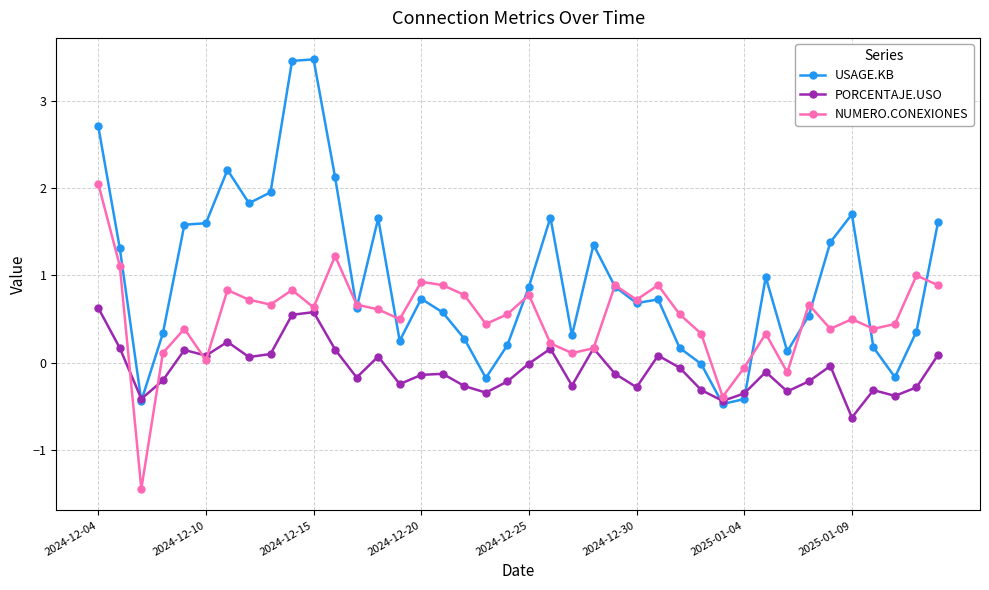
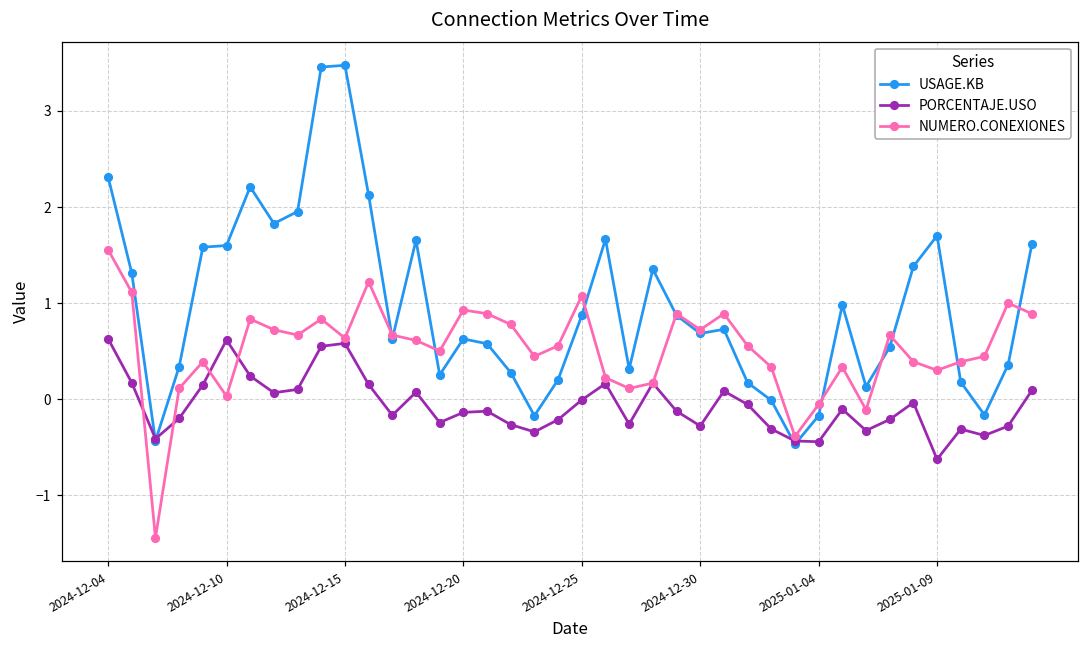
USAGE.KB, 2024-12-04: 2.7 -> 2.3
NUMERO.CONEXIONES, 2024-12-04: 2.1 -> 1.6
PORCENTAJE.USO, 2024-12-10: 0.1 -> 0.6
USAGE.KB, 2024-12-20: 0.7 -> 0.6
NUMERO.CONEXIONES, 2024-12-25: 0.8 -> 1.1
USAGE.KB, 2025-01-04: -0.4 -> -0.2
PORCENTAJE.USO, 2025-01-04: -0.35 -> -0.44
NUMERO.CONEXIONES, 2025-01-09: 0.5 -> 0.3
